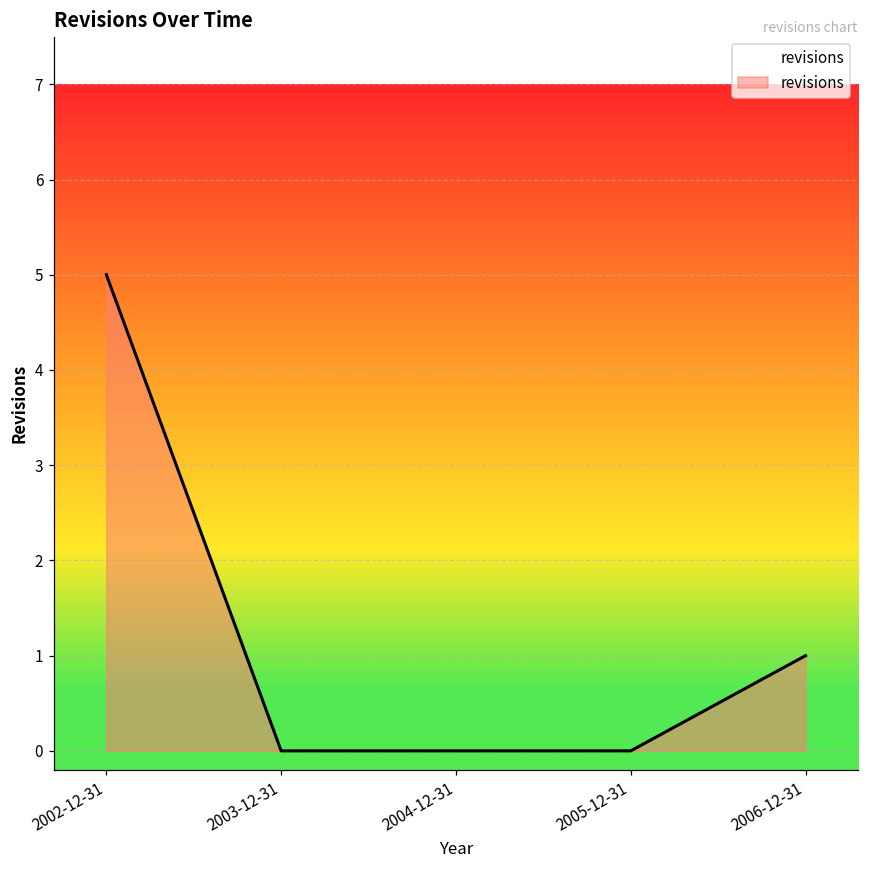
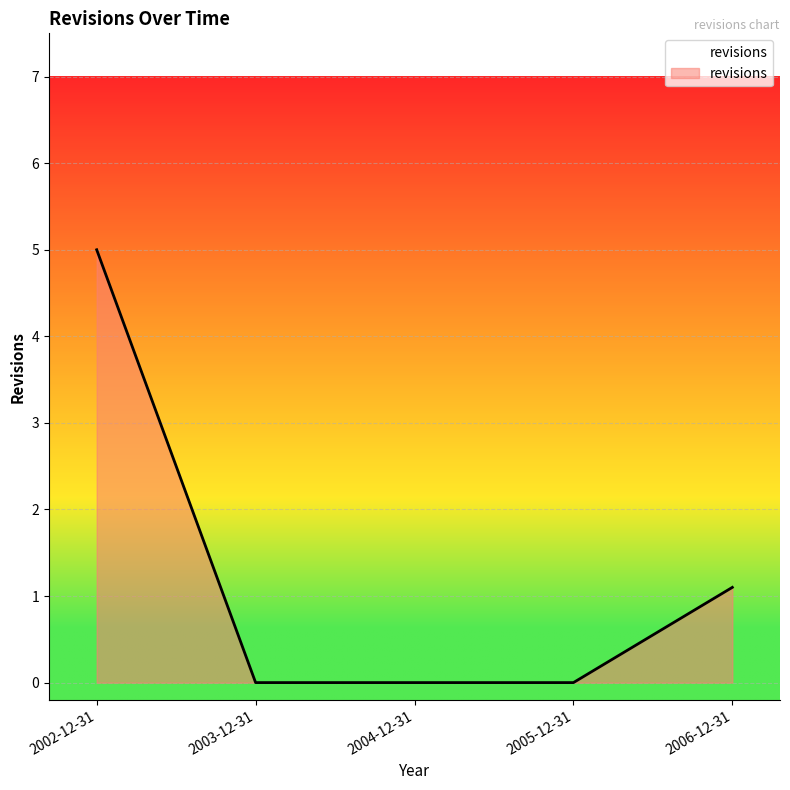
2006-12-31: 1.0 -> 1.1
